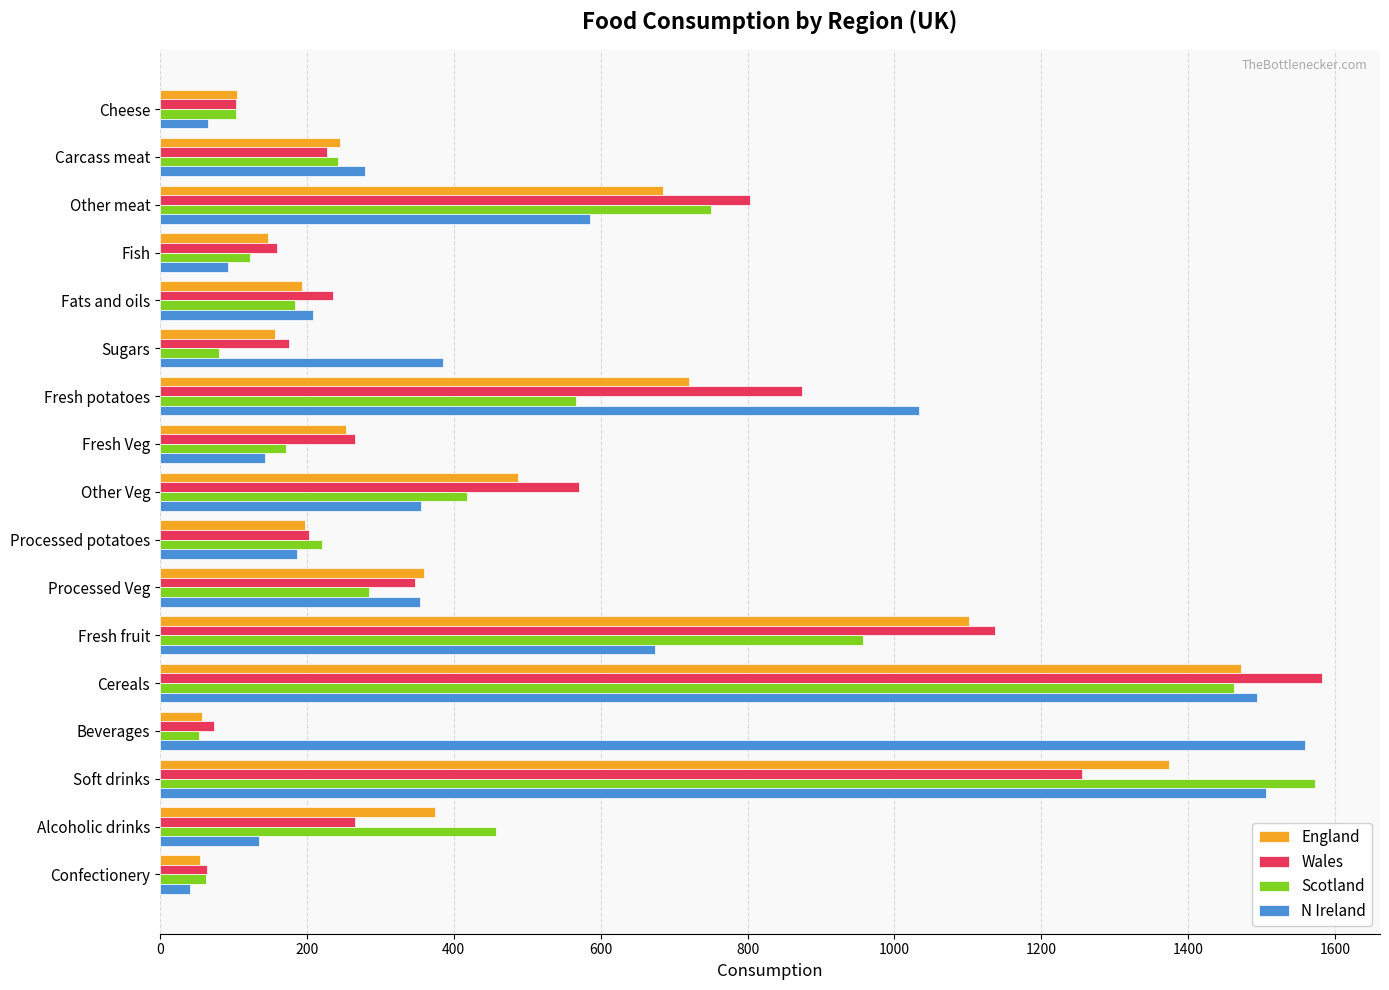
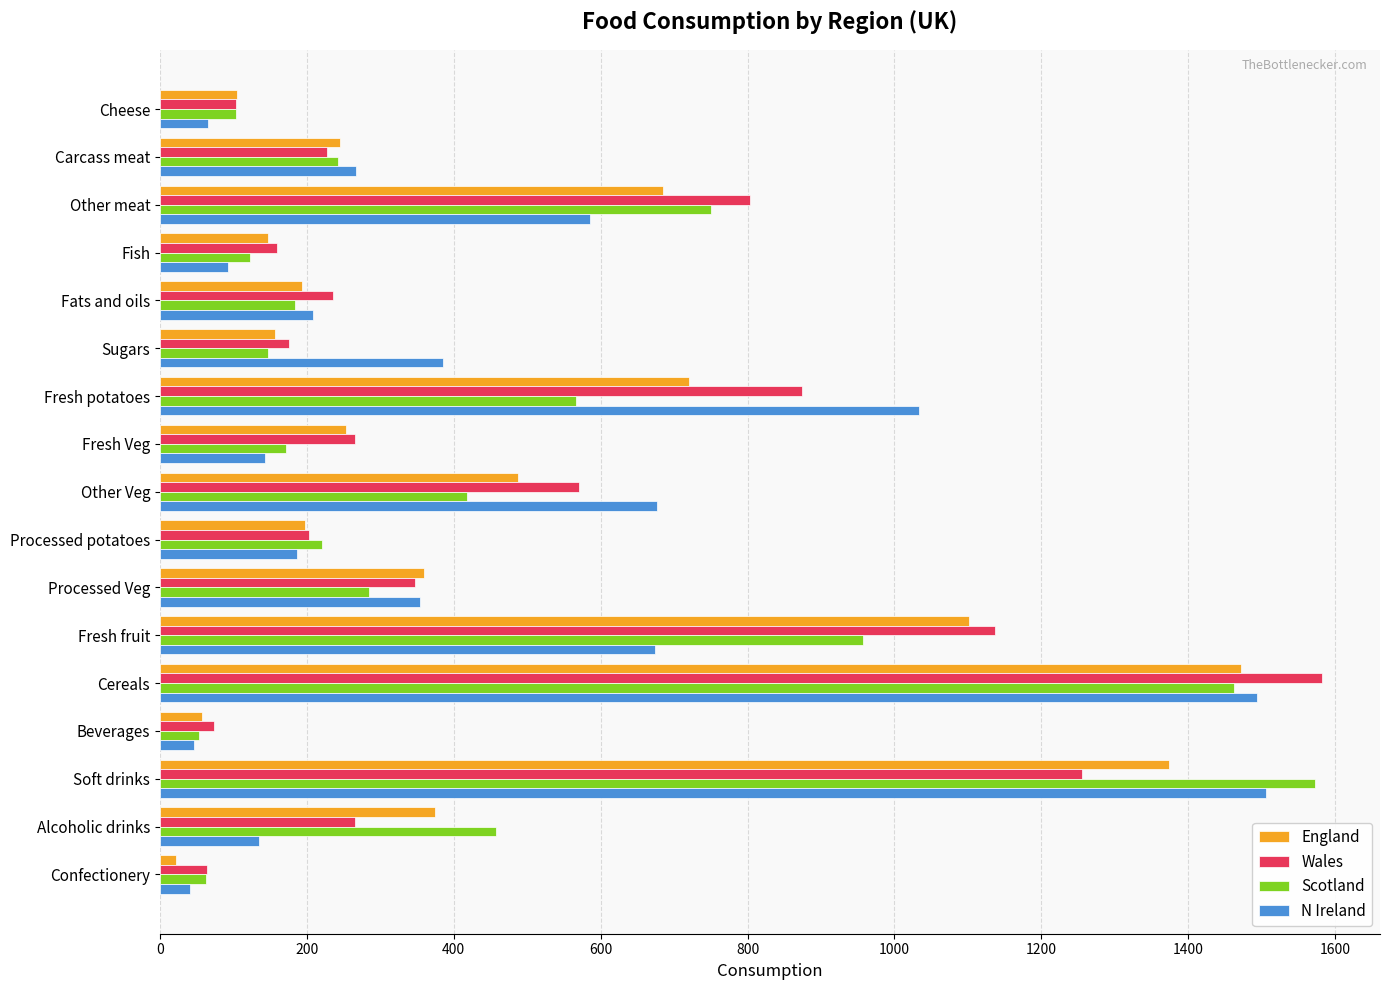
N Ireland, Carcass meat: 280 -> 270
Scotland, Sugars: 80 -> 150
N Ireland, Other Veg: 360 -> 680
N Ireland, Beverages: 1560 -> 50
England, Confectionery: 50 -> 20
